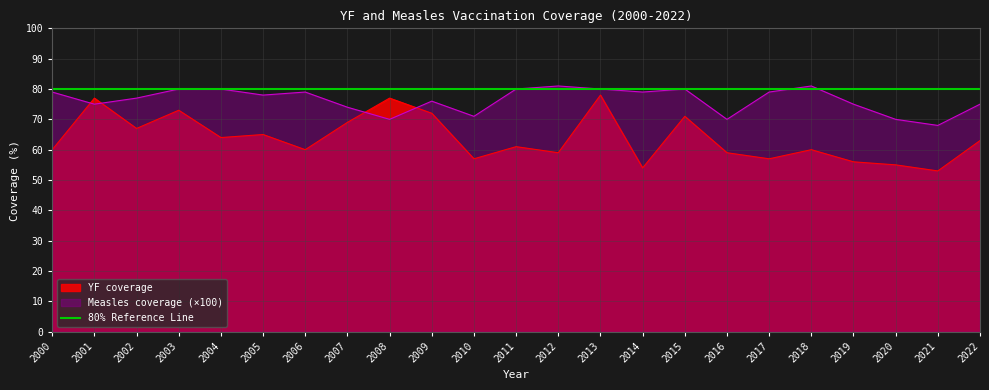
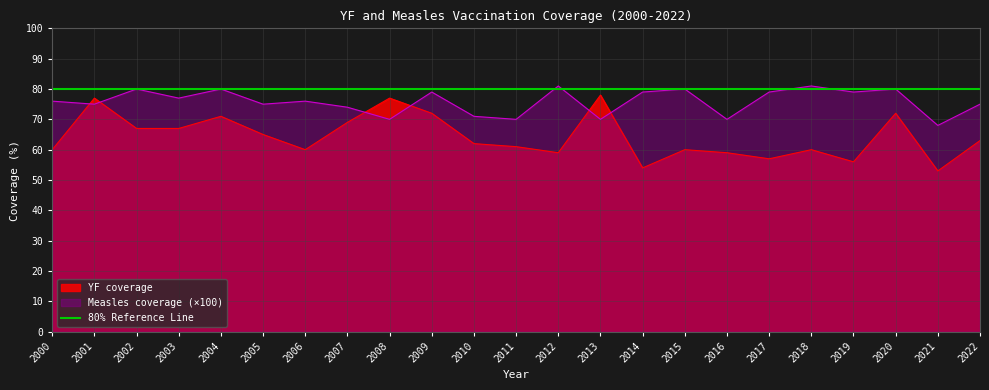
Measles coverage (×100), 2000: 79 -> 76
Measles coverage (×100), 2002: 77 -> 80
YF coverage, 2003: 73 -> 67
Measles coverage (×100), 2003: 80 -> 77
YF coverage, 2004: 64 -> 71
Measles coverage (×100), 2005: 78 -> 75
Measles coverage (×100), 2006: 79 -> 76
Measles coverage (×100), 2009: 76 -> 79
YF coverage, 2010: 57 -> 62
Measles coverage (×100), 2011: 80 -> 70
Measles coverage (×100), 2013: 80 -> 70
YF coverage, 2015: 71 -> 60
Measles coverage (×100), 2019: 75 -> 79
YF coverage, 2020: 55 -> 72
Measles coverage (×100), 2020: 70 -> 80
